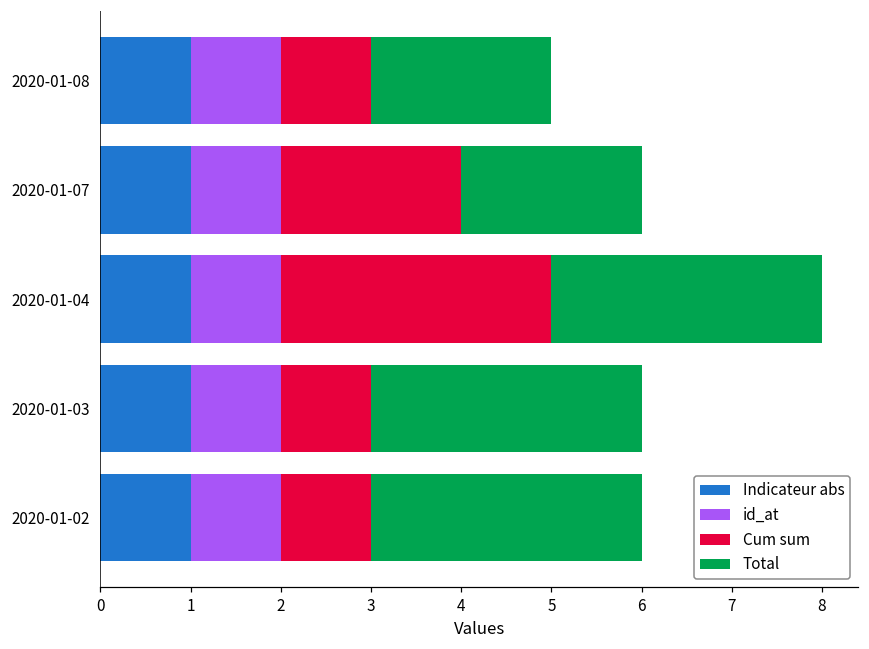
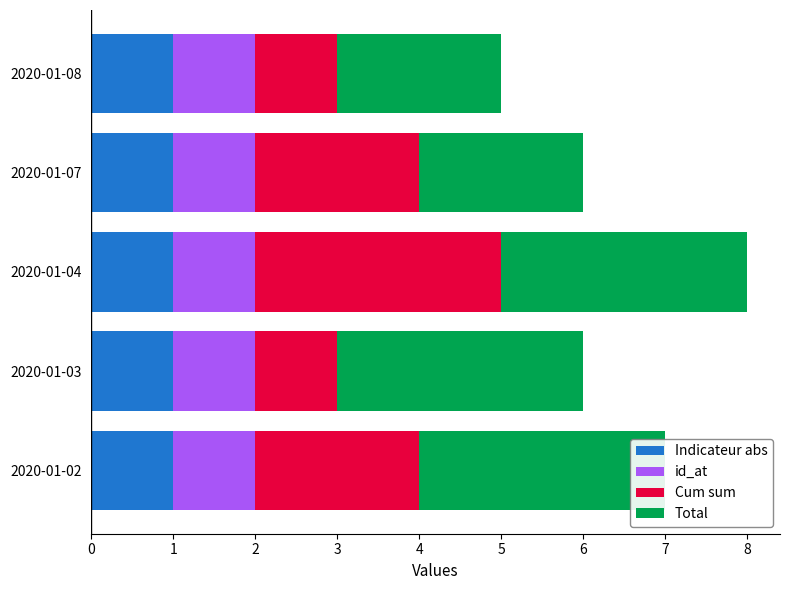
Cum sum, 2020-01-02: 1 -> 2
